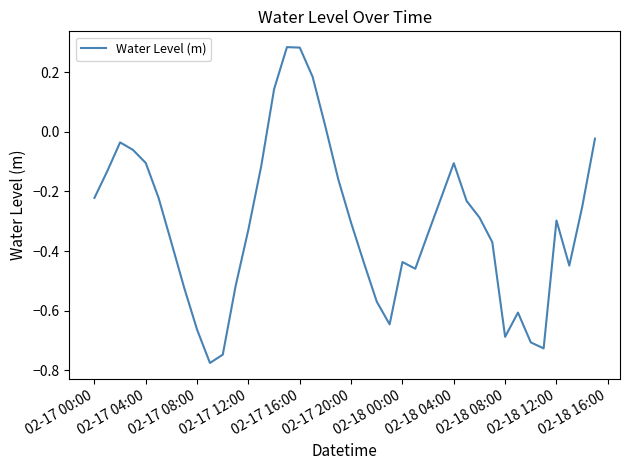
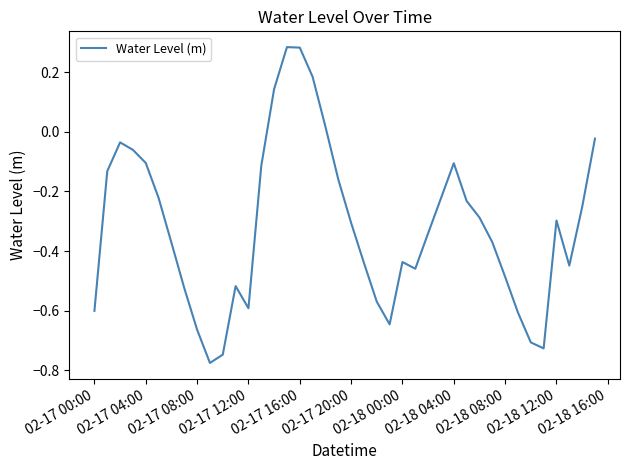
02-17 00:00: -0.22 -> -0.60
02-17 12:00: -0.33 -> -0.59
02-18 08:00: -0.69 -> -0.49
